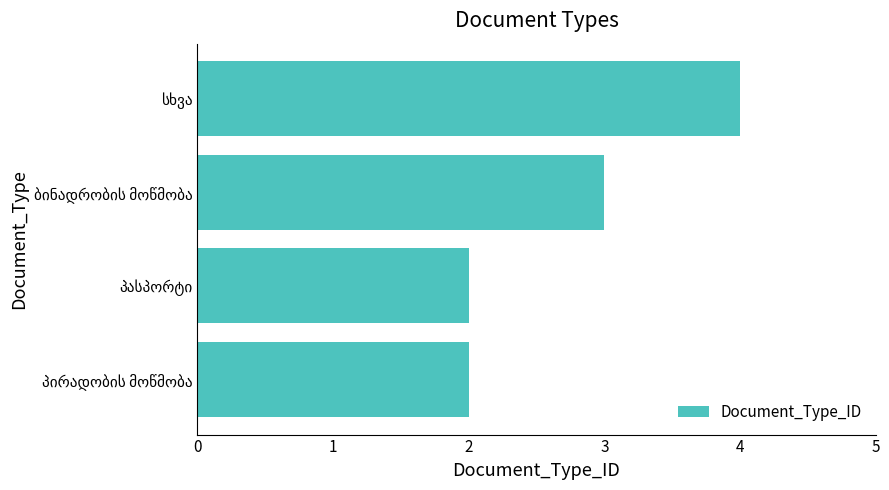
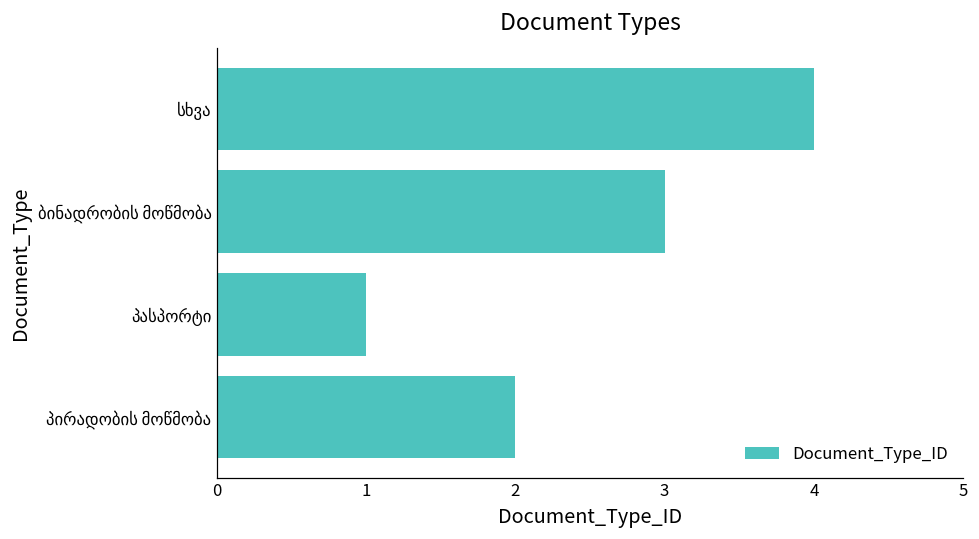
პასპორტი: 2 -> 1
